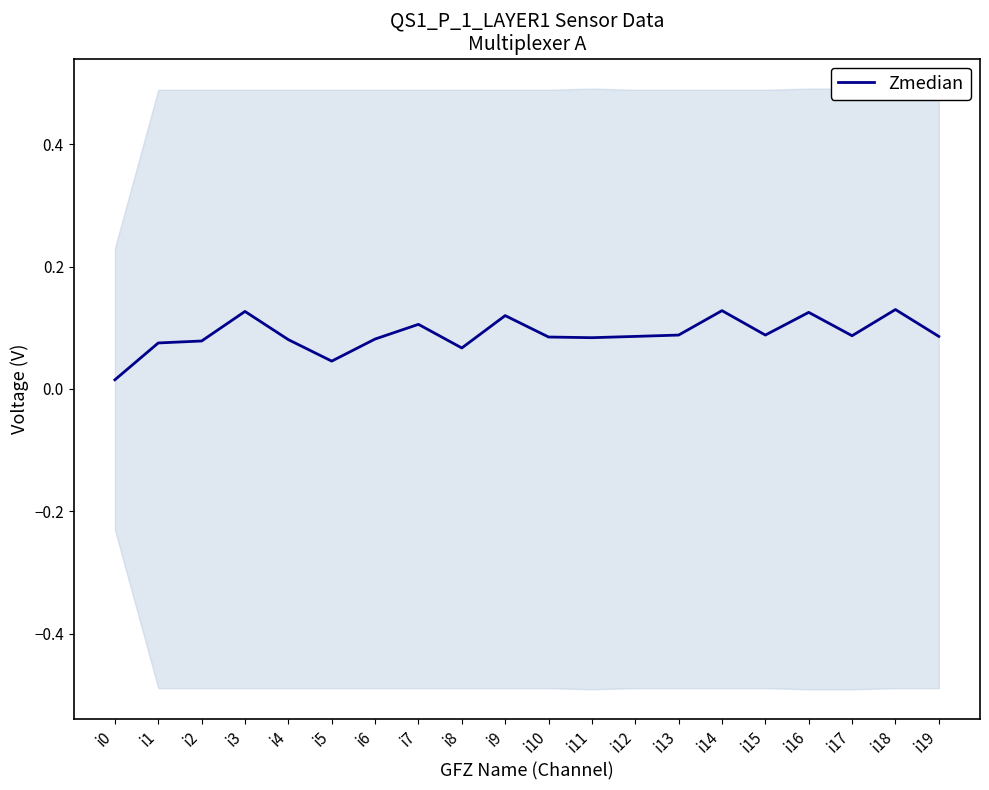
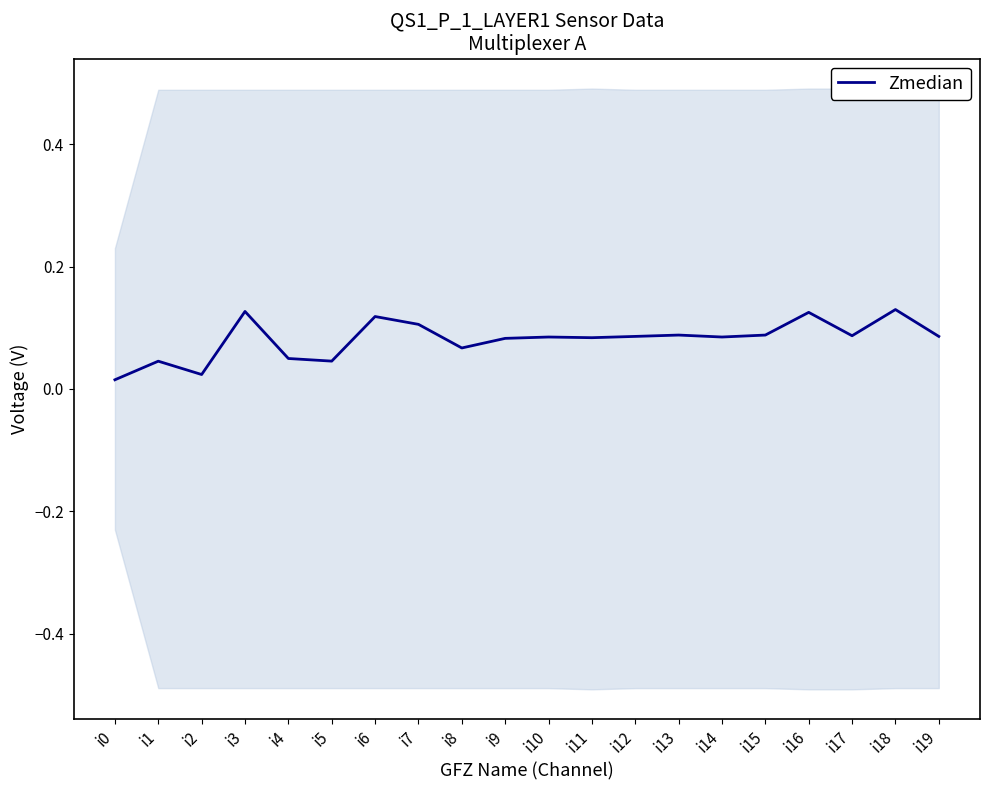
Zmedian, i1: 0.08 -> 0.05
Zmedian, i2: 0.08 -> 0.02
Zmedian, i4: 0.08 -> 0.05
Zmedian, i6: 0.08 -> 0.12
Zmedian, i9: 0.12 -> 0.08
Zmedian, i14: 0.13 -> 0.08
